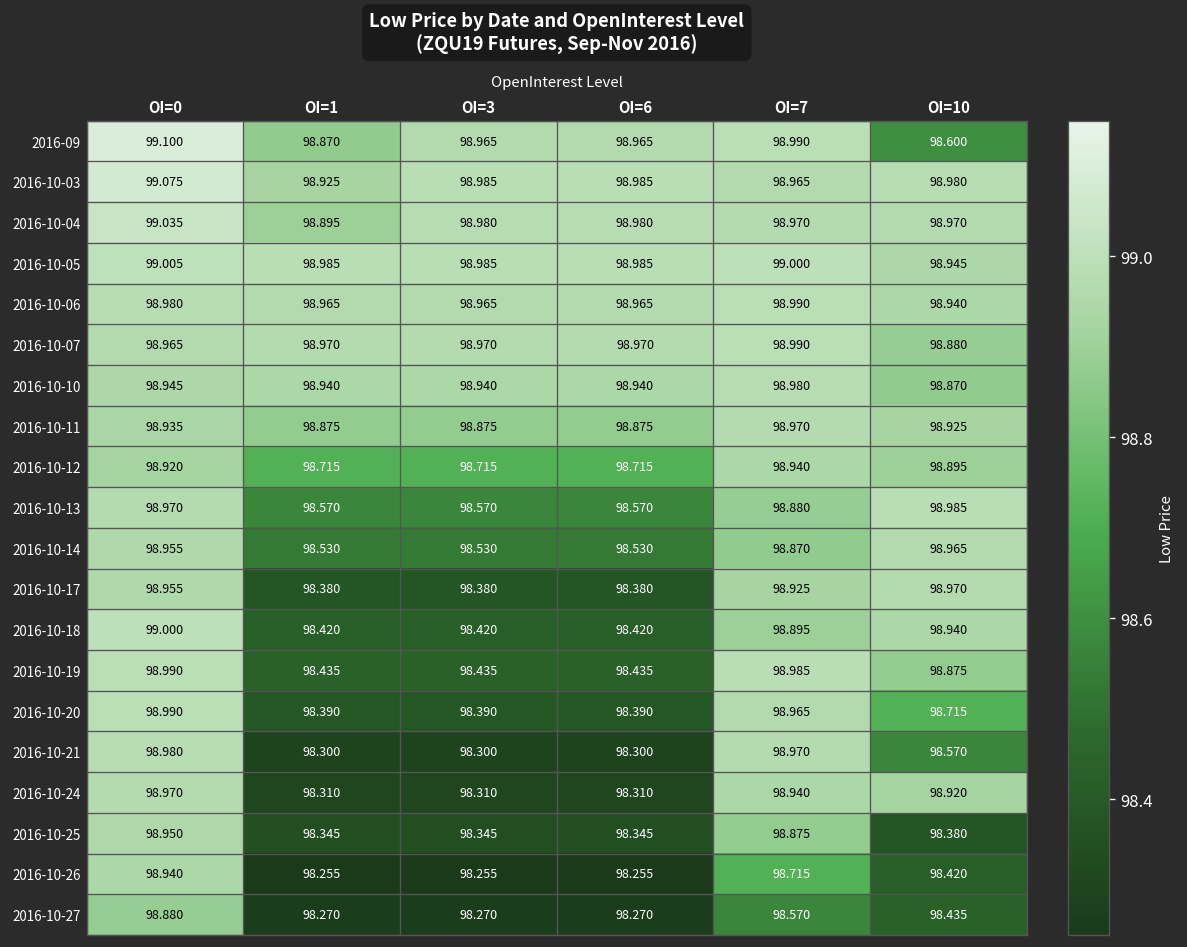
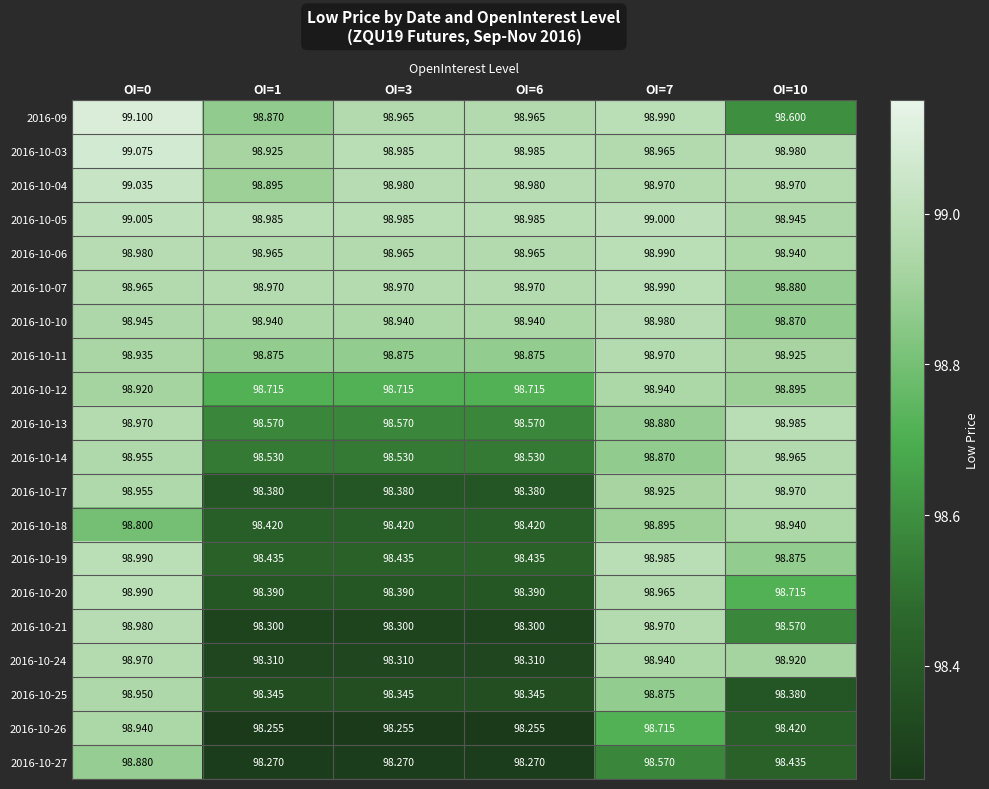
2016-10-18, OI=0: 99.000 -> 98.800
